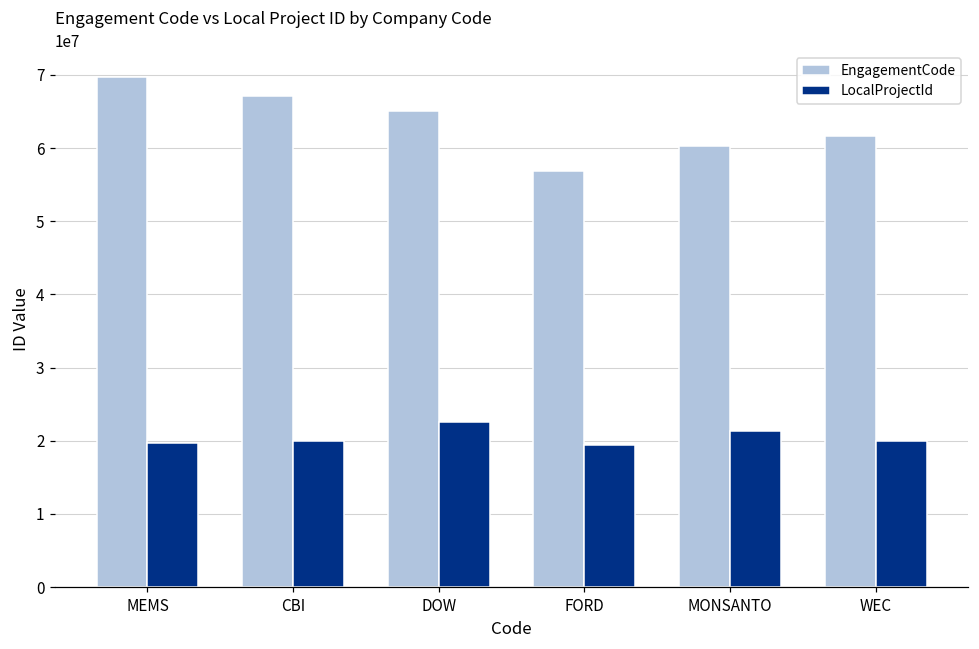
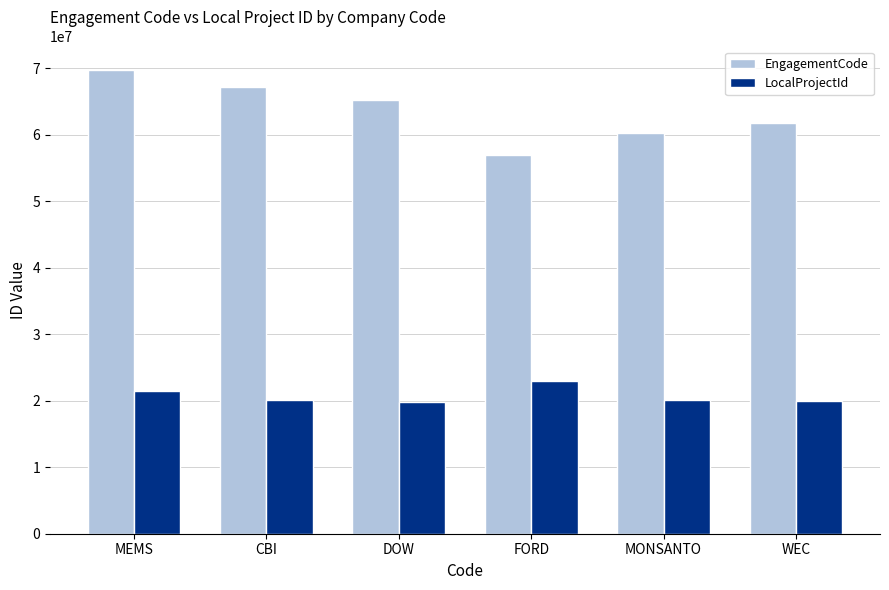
LocalProjectId, MEMS: 20000000 -> 21000000
LocalProjectId, DOW: 23000000 -> 20000000
LocalProjectId, FORD: 19000000 -> 23000000
LocalProjectId, MONSANTO: 21000000 -> 20000000
